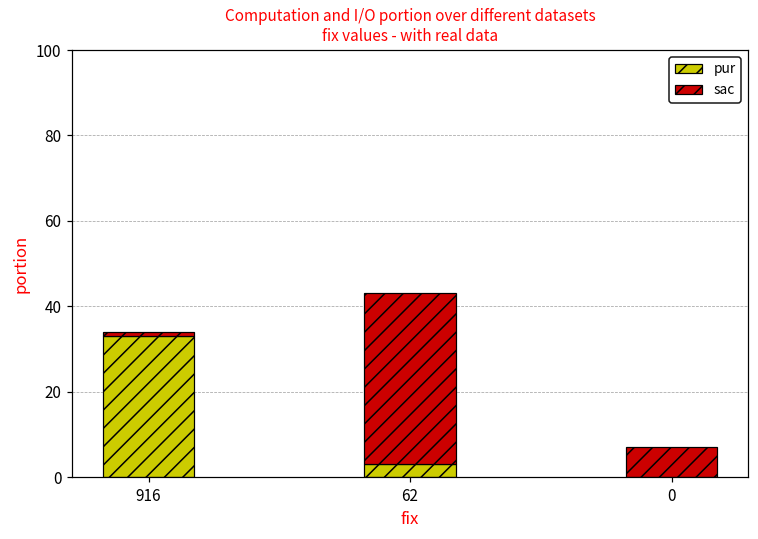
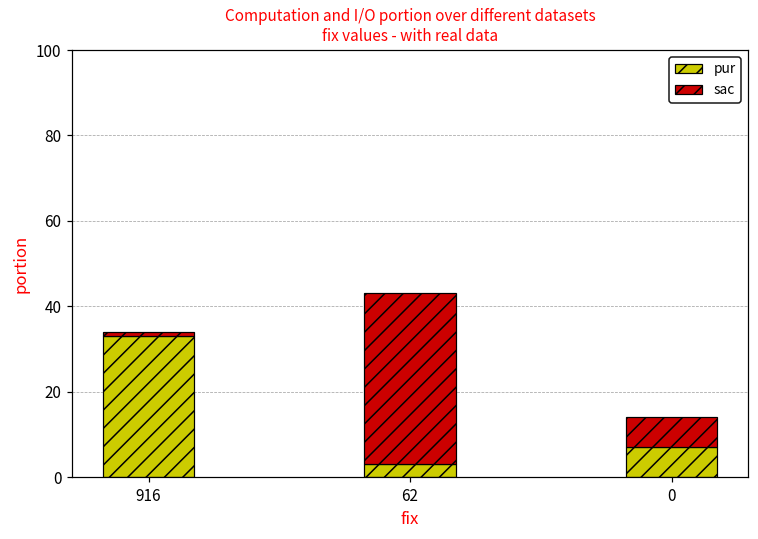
pur, 0: 0 -> 7
